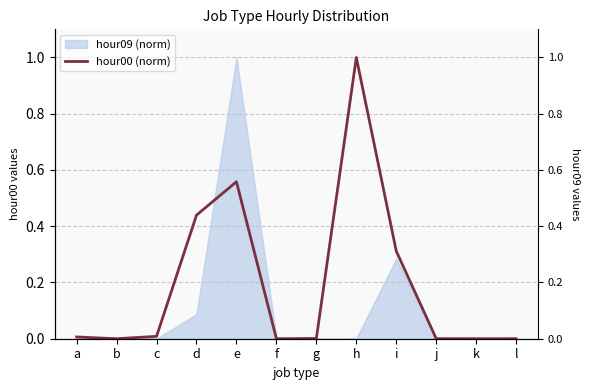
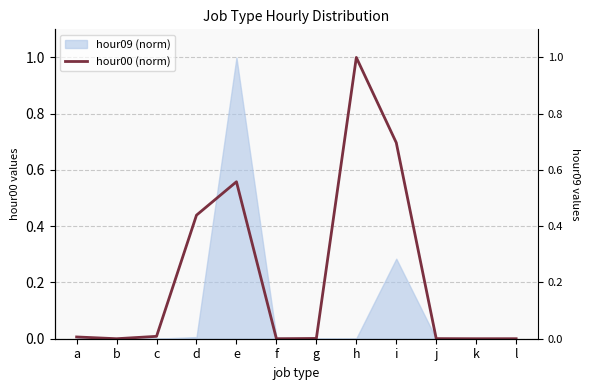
hour09 (norm), d: 0.09 -> 0.01
hour00 (norm), i: 0.31 -> 0.70
